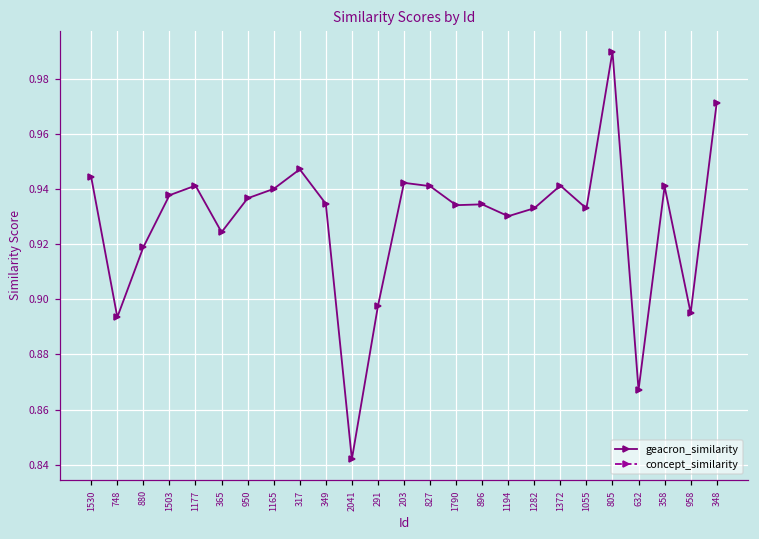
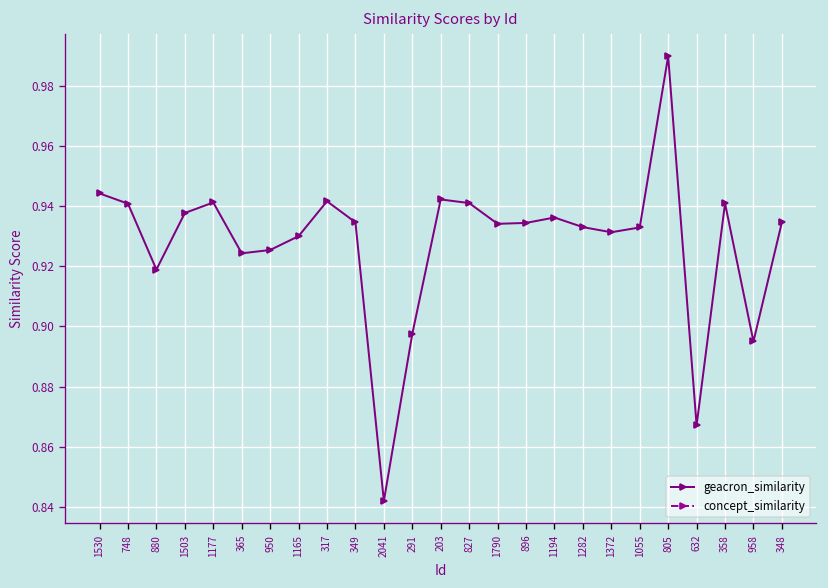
748: 0.894 -> 0.941
950: 0.937 -> 0.925
1165: 0.94 -> 0.93
317: 0.947 -> 0.942
1194: 0.930 -> 0.936
1372: 0.941 -> 0.931
348: 0.971 -> 0.935
